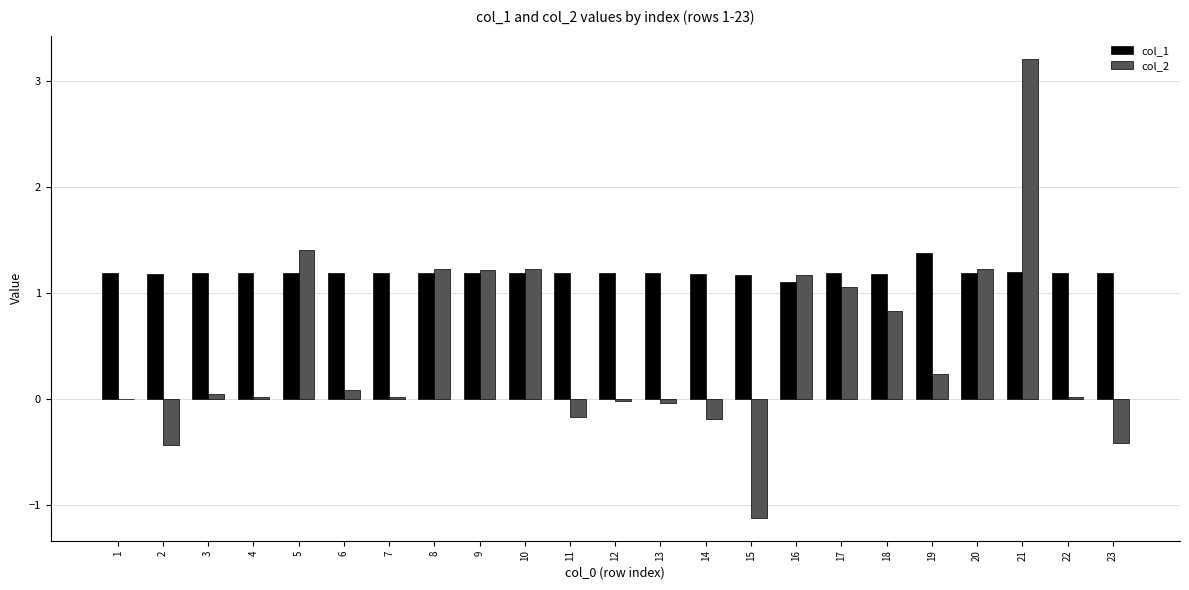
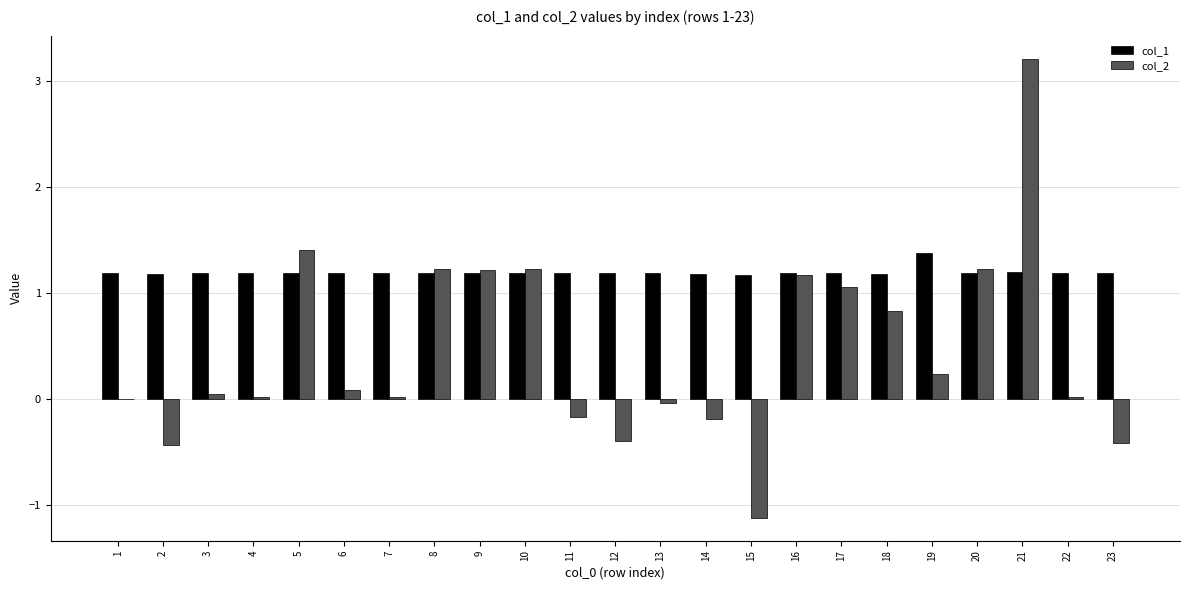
col_2, 12: -0.02 -> -0.40
col_1, 16: 1.10 -> 1.19
